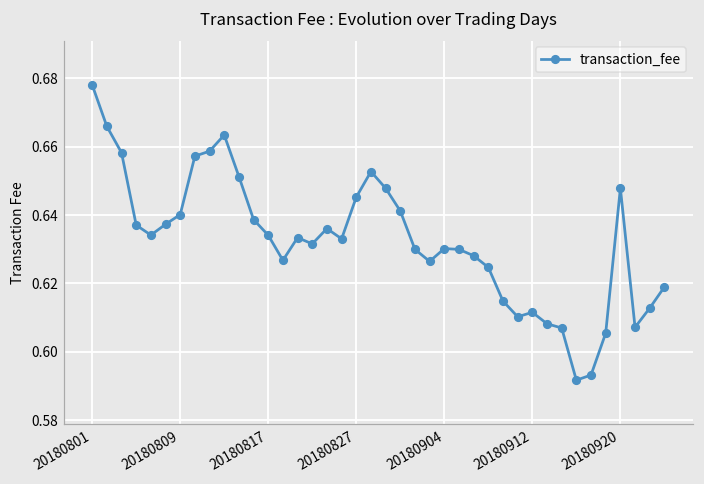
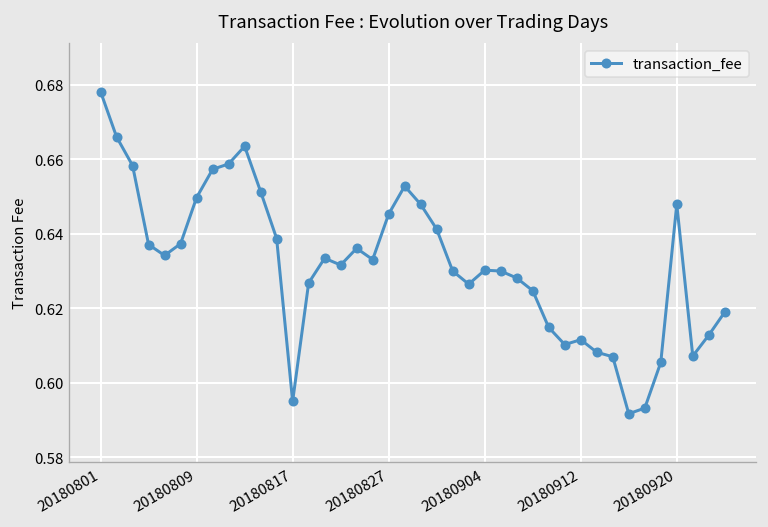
20180809: 0.640 -> 0.650
20180817: 0.634 -> 0.595
